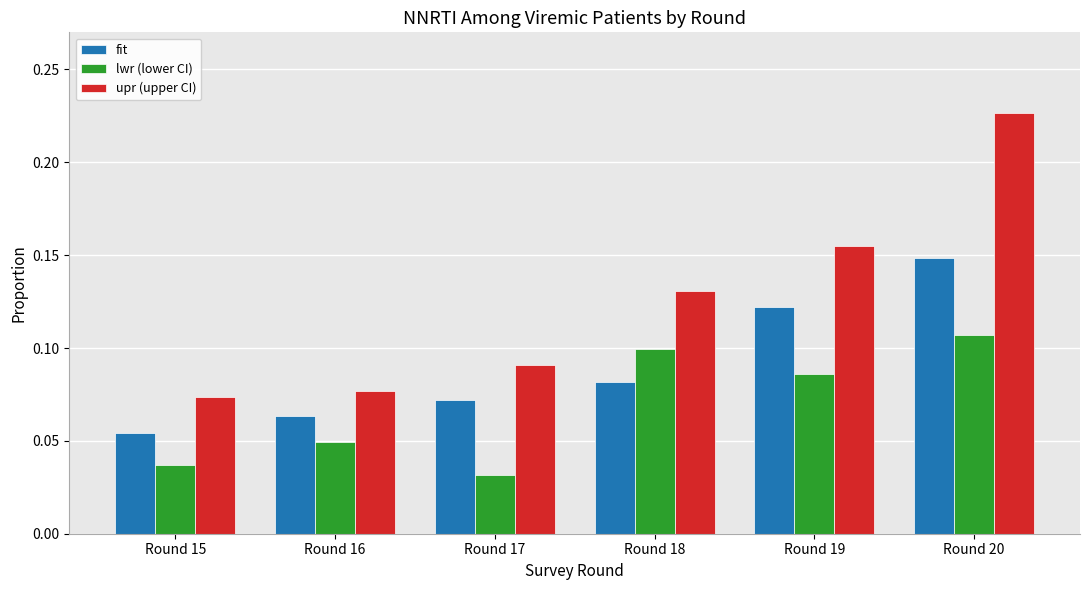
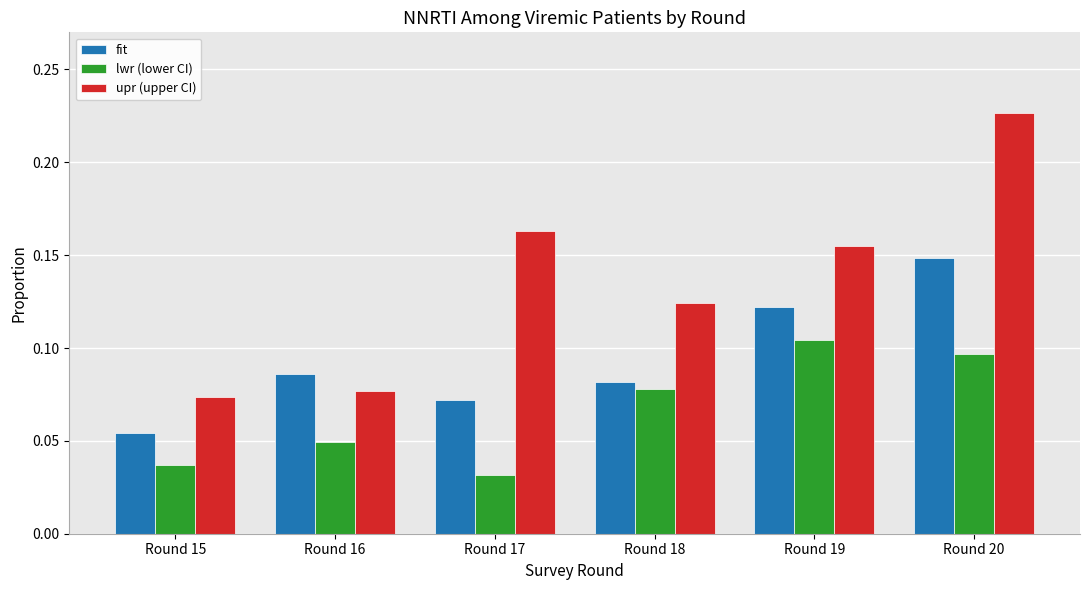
fit, Round 16: 0.063 -> 0.086
upr (upper CI), Round 17: 0.091 -> 0.163
lwr (lower CI), Round 18: 0.099 -> 0.078
upr (upper CI), Round 18: 0.131 -> 0.124
lwr (lower CI), Round 19: 0.086 -> 0.104
lwr (lower CI), Round 20: 0.107 -> 0.097
